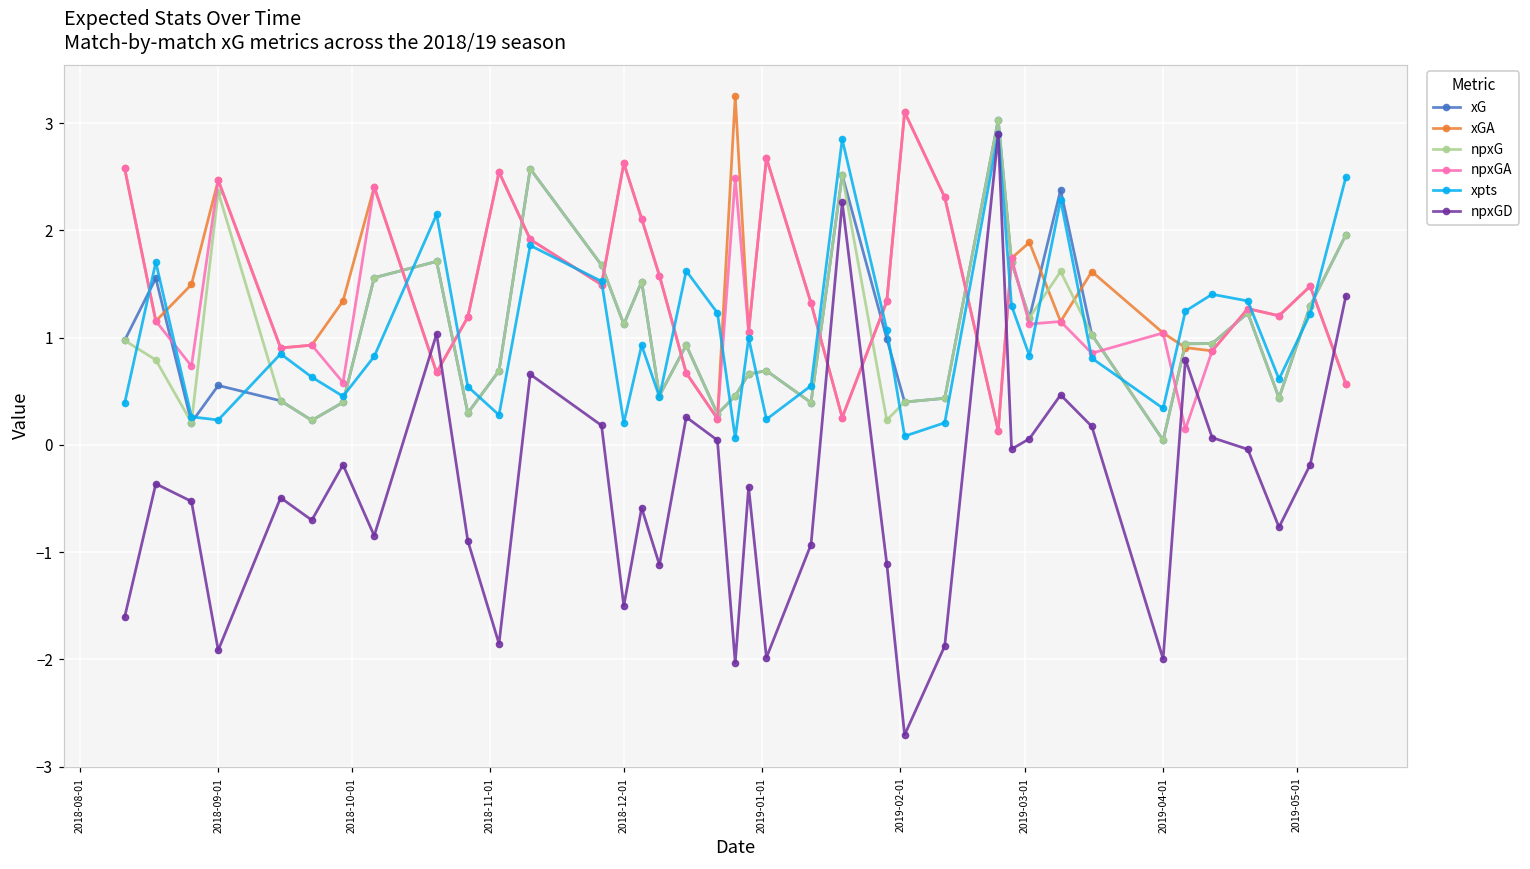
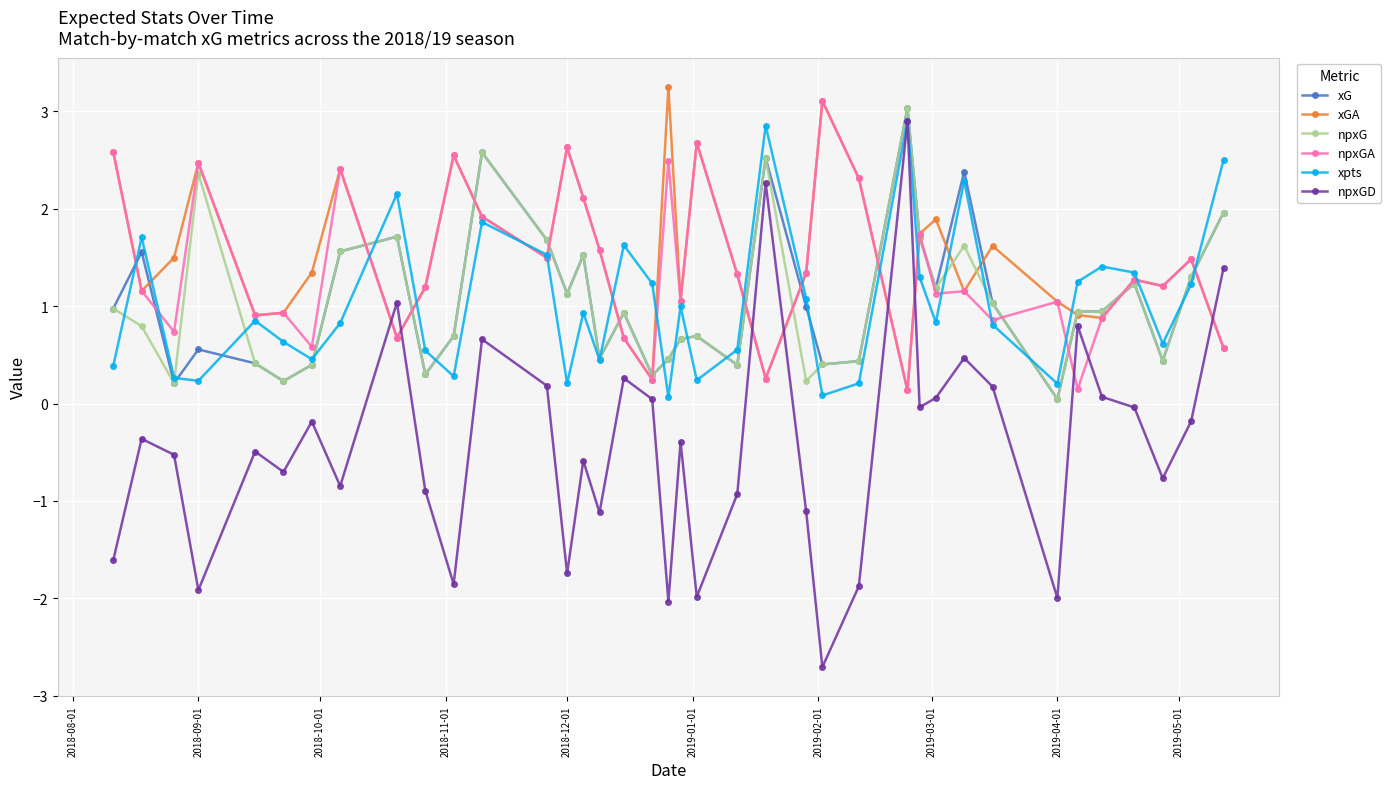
npxGD, 2018-12-01: -1.5 -> -1.7
xpts, 2019-04-01: 0.3 -> 0.2
